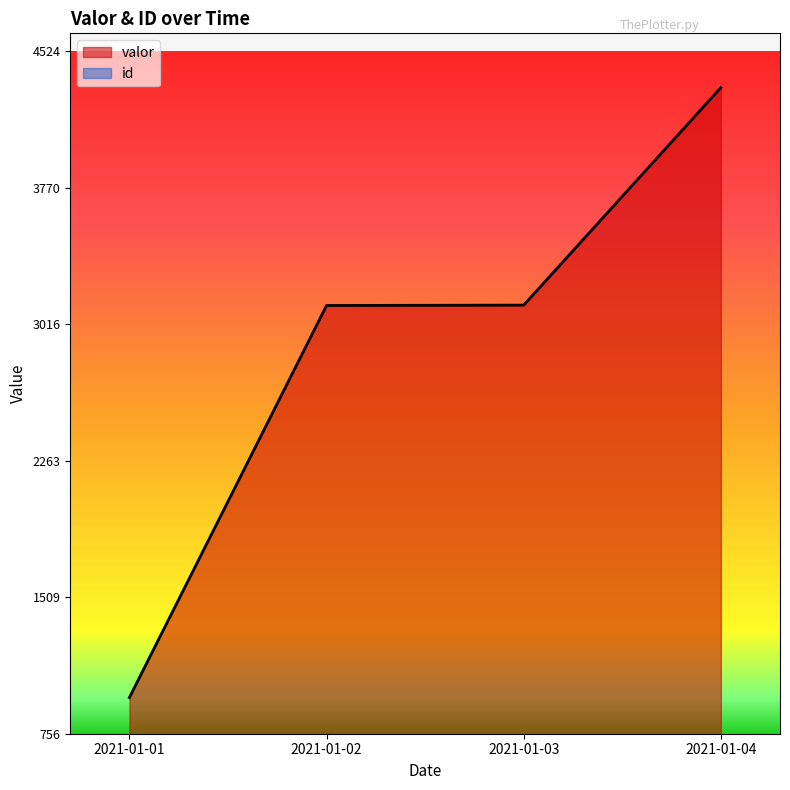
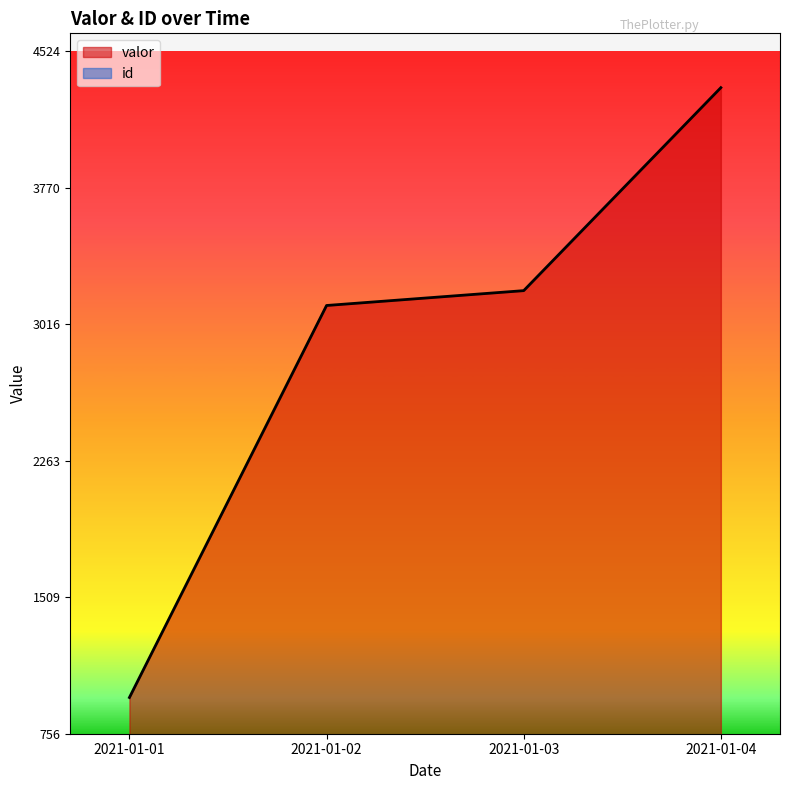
valor, 2021-01-03: 3120 -> 3200
